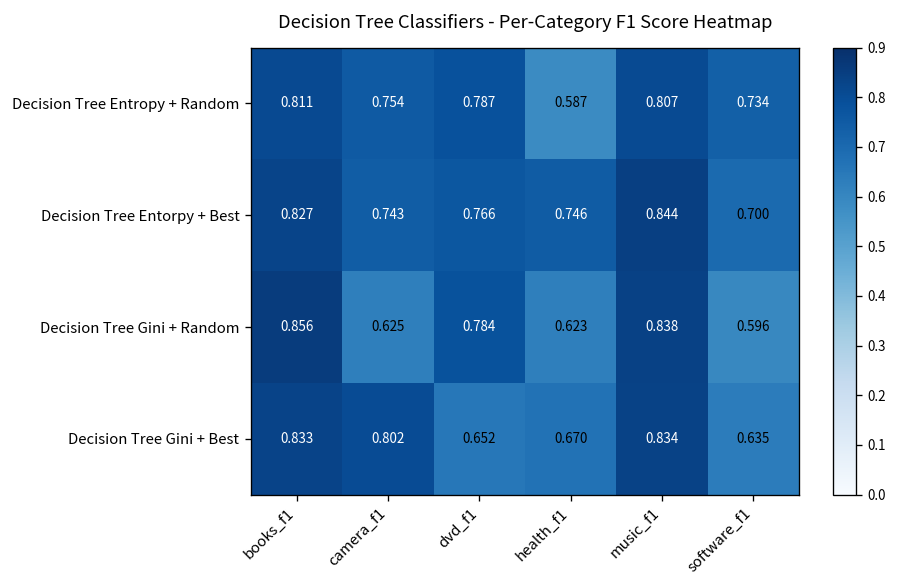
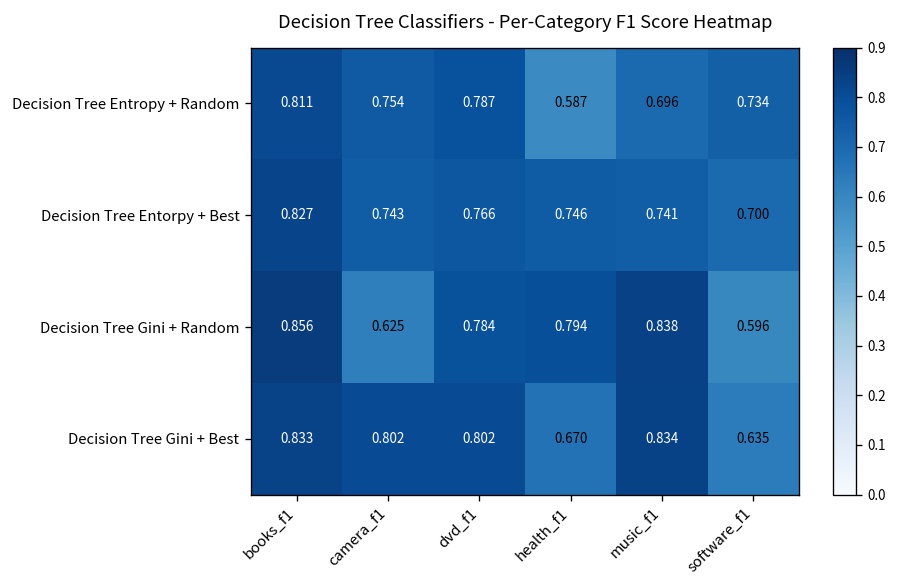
Decision Tree Entropy + Random, music_f1: 0.807 -> 0.696
Decision Tree Entorpy + Best, music_f1: 0.844 -> 0.741
Decision Tree Gini + Random, health_f1: 0.623 -> 0.794
Decision Tree Gini + Best, dvd_f1: 0.652 -> 0.802
